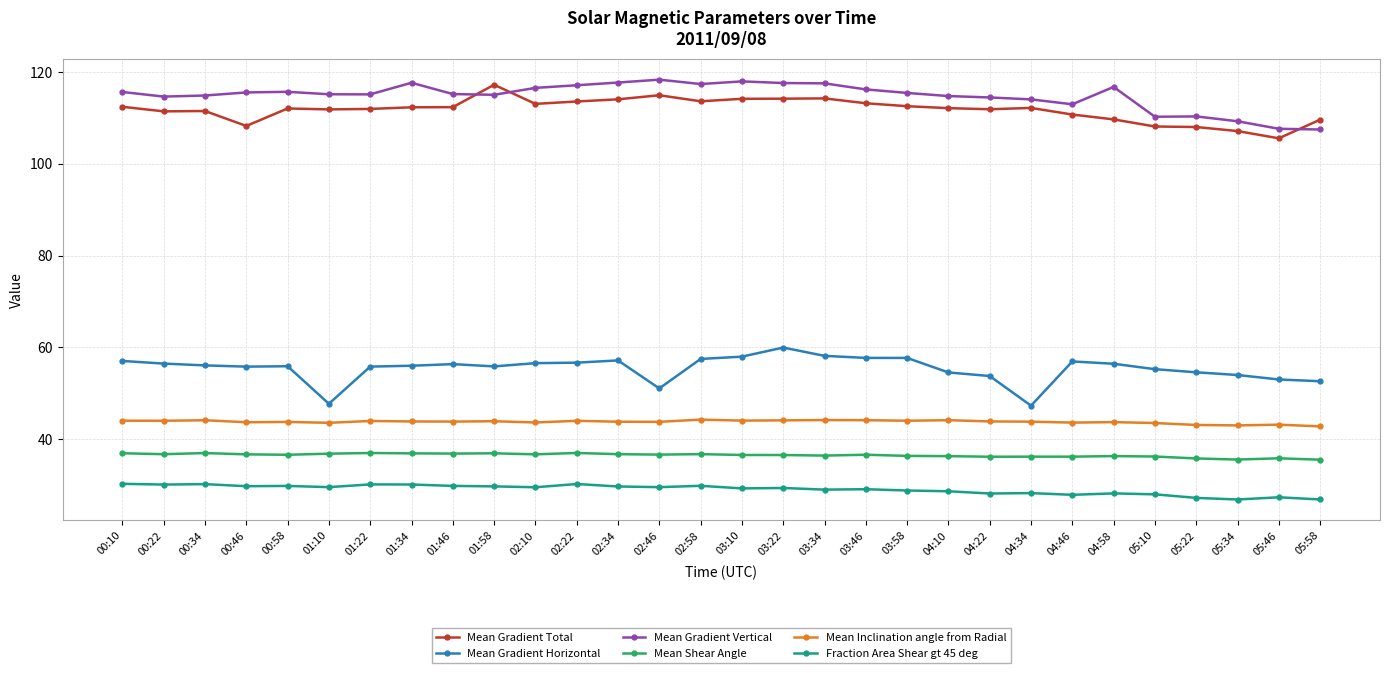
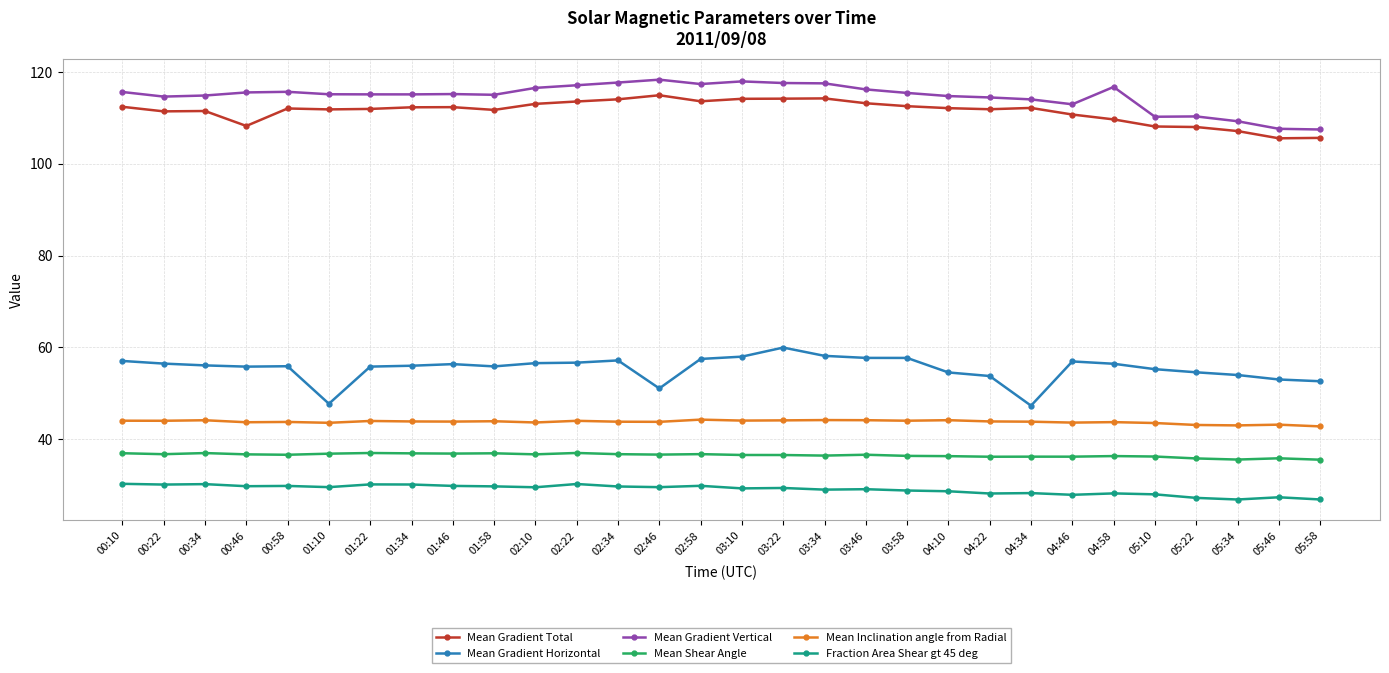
Mean Gradient Vertical, 01:34: 118 -> 115
Mean Gradient Total, 01:58: 117 -> 112
Mean Gradient Total, 05:58: 110 -> 106
